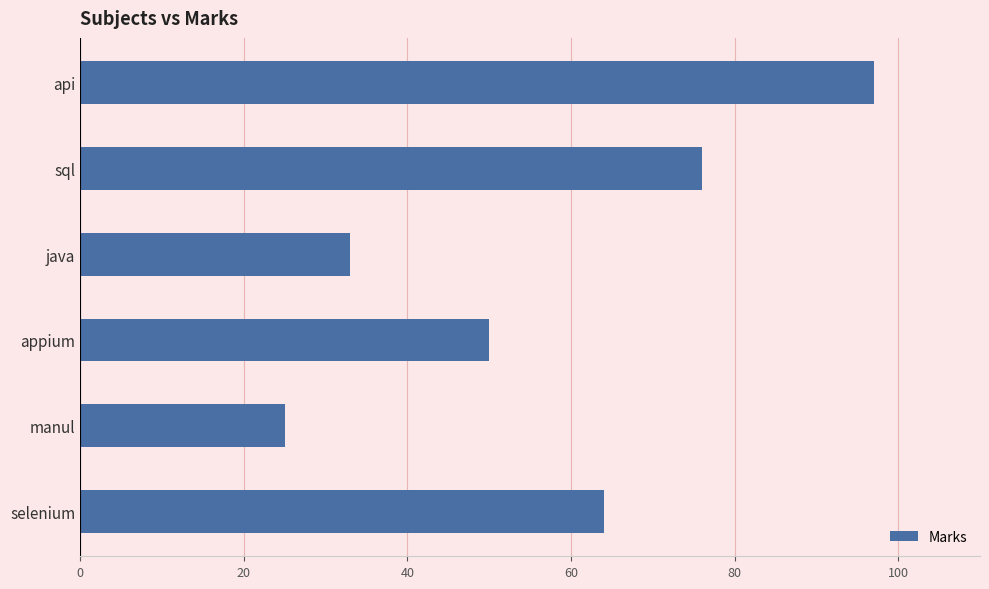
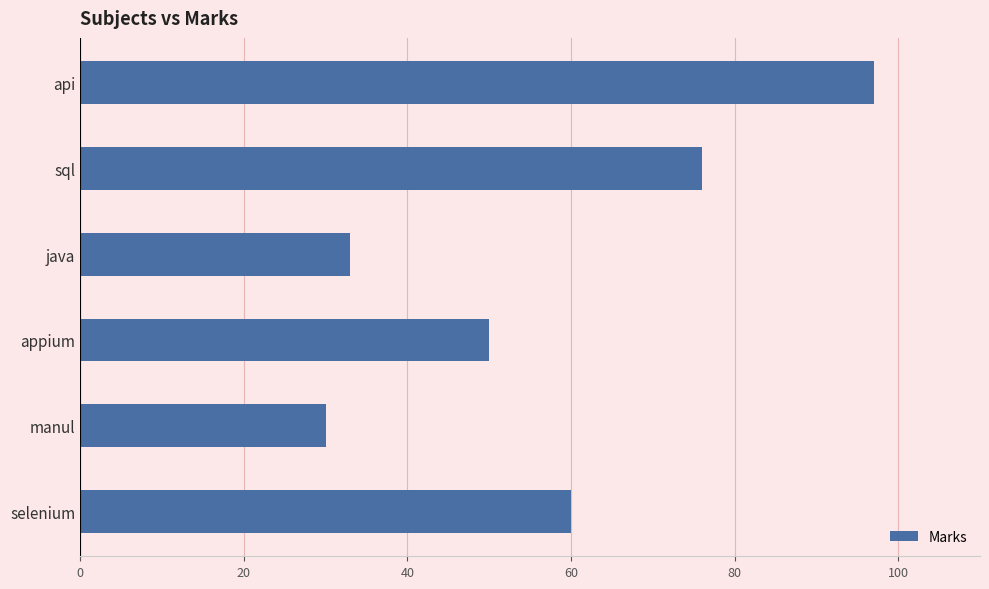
manul: 25 -> 30
selenium: 64 -> 60
